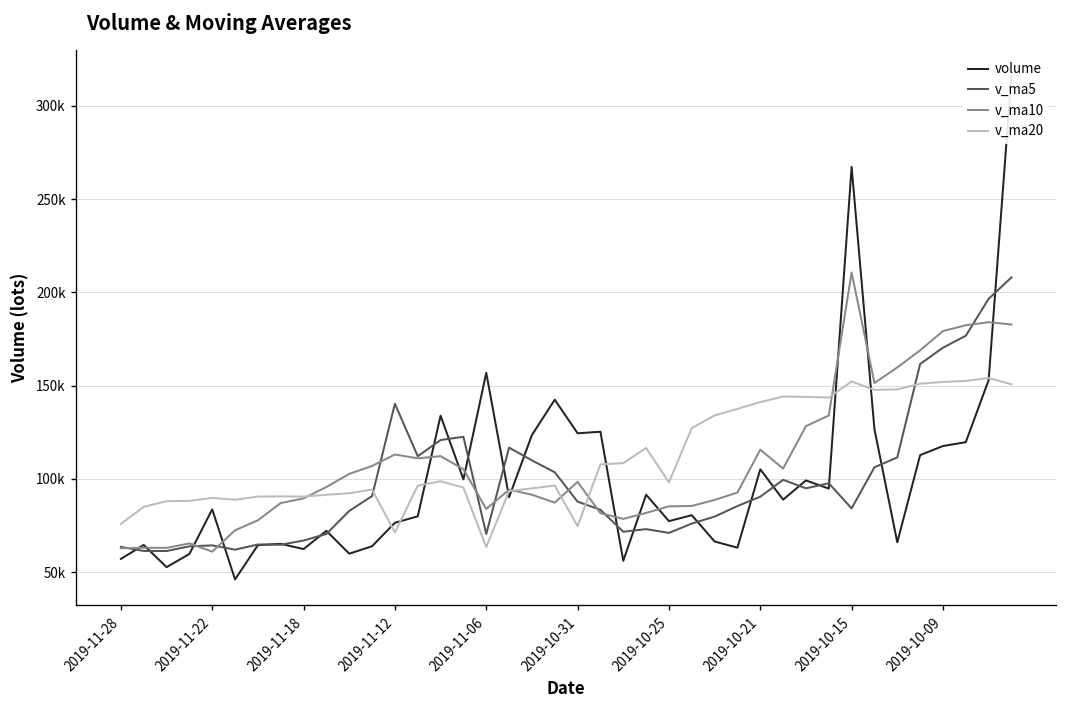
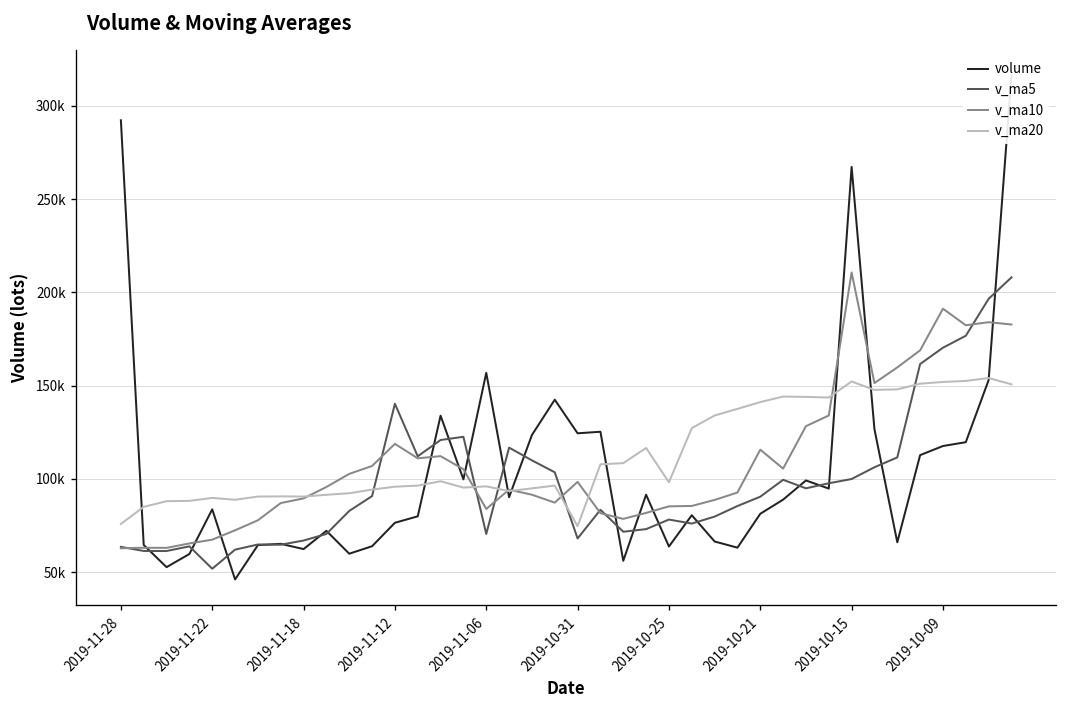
volume, 2019-11-28: 57000 -> 292000
v_ma5, 2019-11-22: 64000 -> 52000
v_ma10, 2019-11-22: 61000 -> 67000
v_ma10, 2019-11-12: 113000 -> 119000
v_ma20, 2019-11-12: 71000 -> 96000
v_ma20, 2019-11-06: 63000 -> 96000
v_ma5, 2019-10-31: 88000 -> 68000
volume, 2019-10-25: 77000 -> 64000
v_ma5, 2019-10-25: 71000 -> 78000
volume, 2019-10-21: 105000 -> 81000
v_ma5, 2019-10-15: 84000 -> 100000
v_ma10, 2019-10-09: 179000 -> 191000
